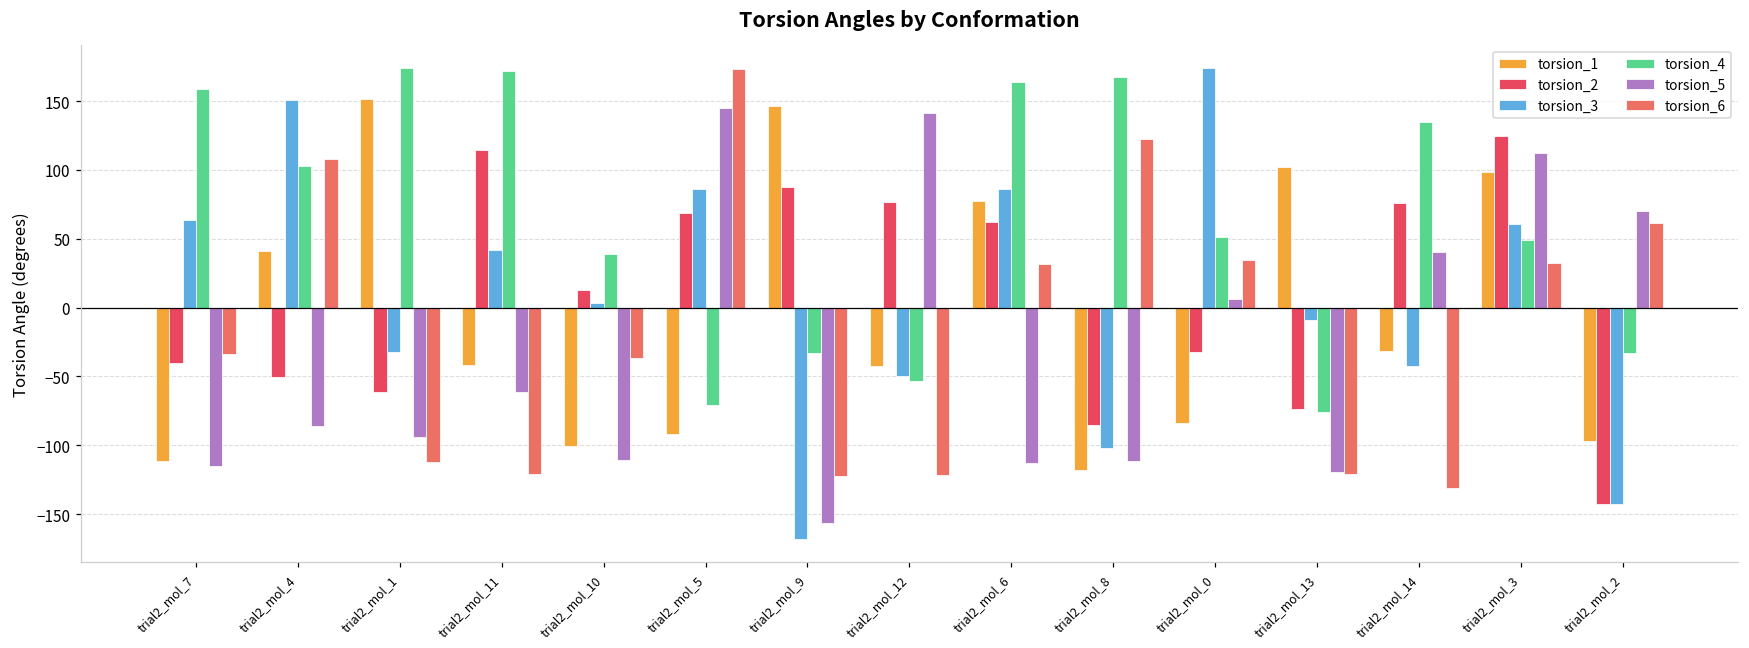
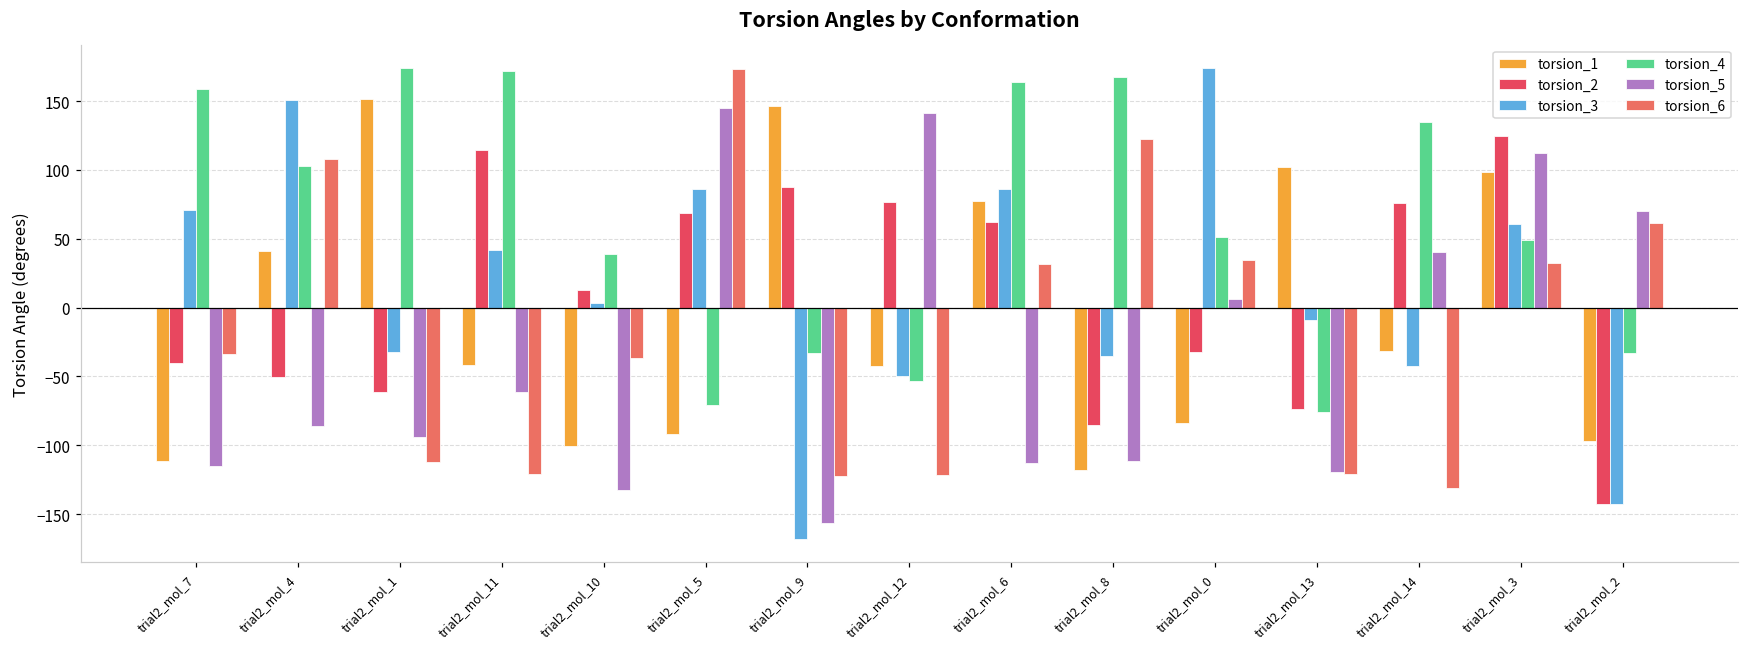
torsion_3, trial2_mol_7: 64 -> 71
torsion_5, trial2_mol_10: -111 -> -133
torsion_3, trial2_mol_8: -102 -> -35
